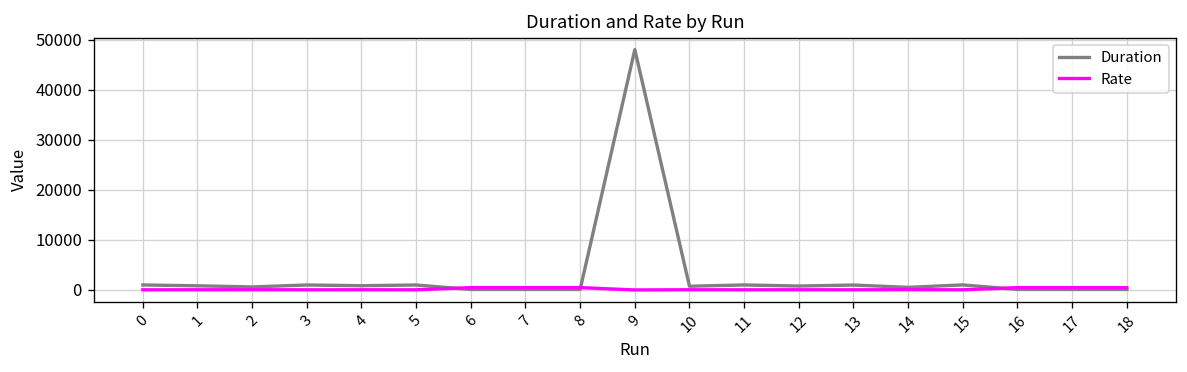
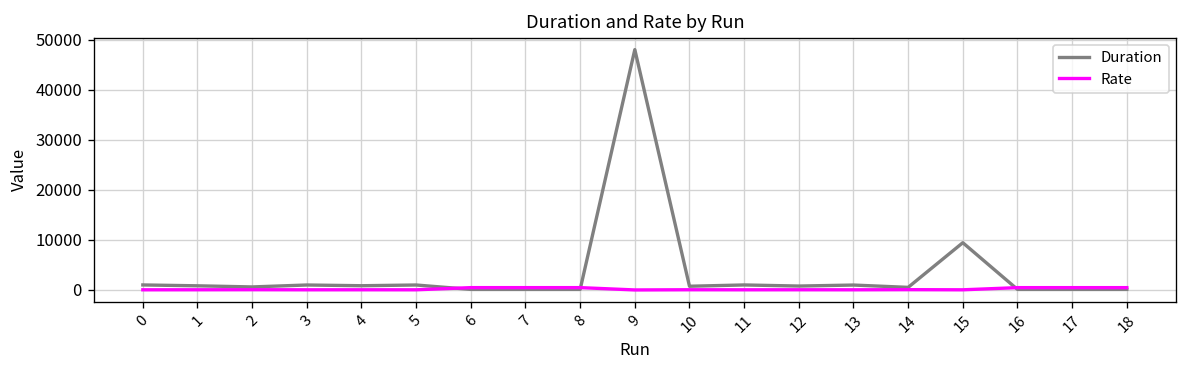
Duration, 15: 1000 -> 9000
